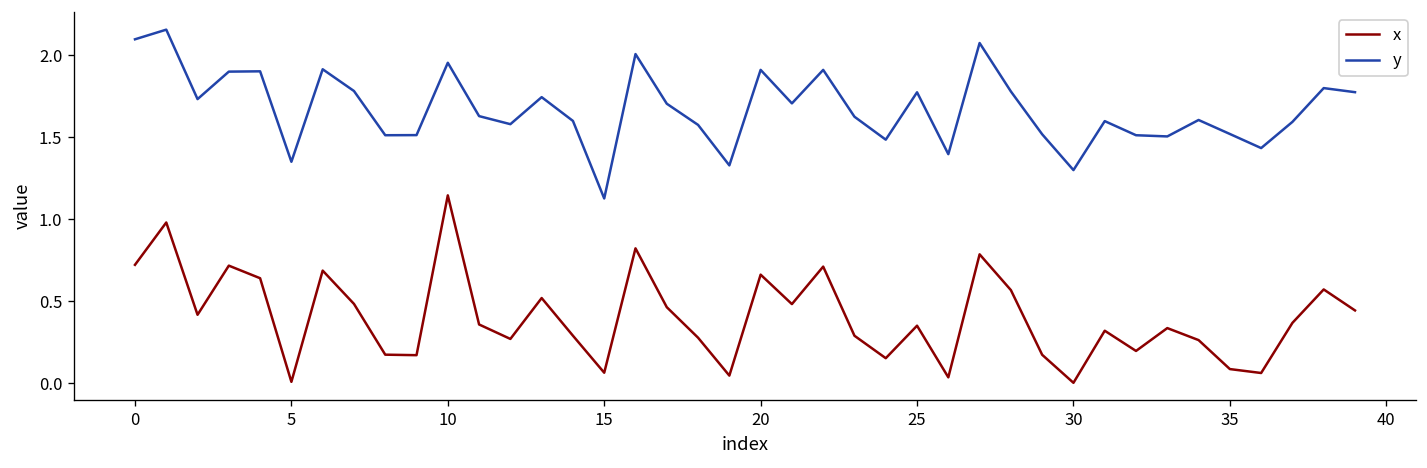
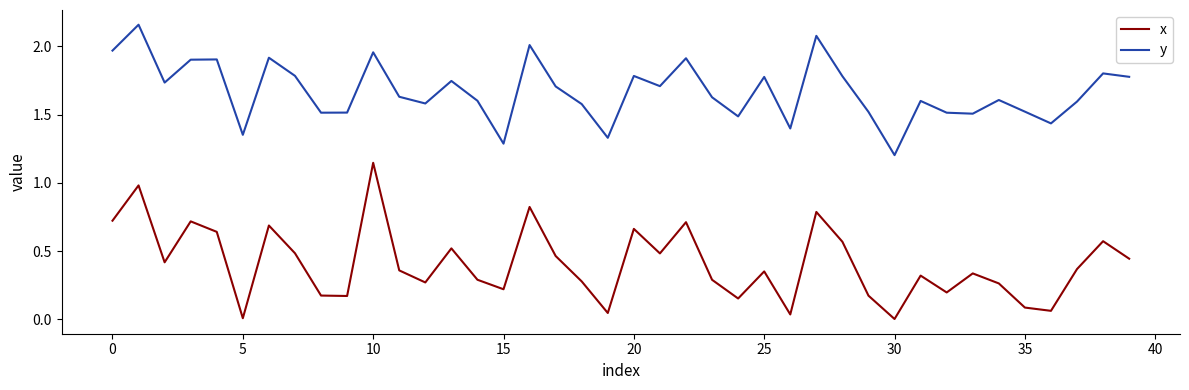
y, 0: 2.10 -> 1.97
x, 15: 0.07 -> 0.22
y, 15: 1.13 -> 1.29
y, 20: 1.91 -> 1.78
y, 30: 1.30 -> 1.20
